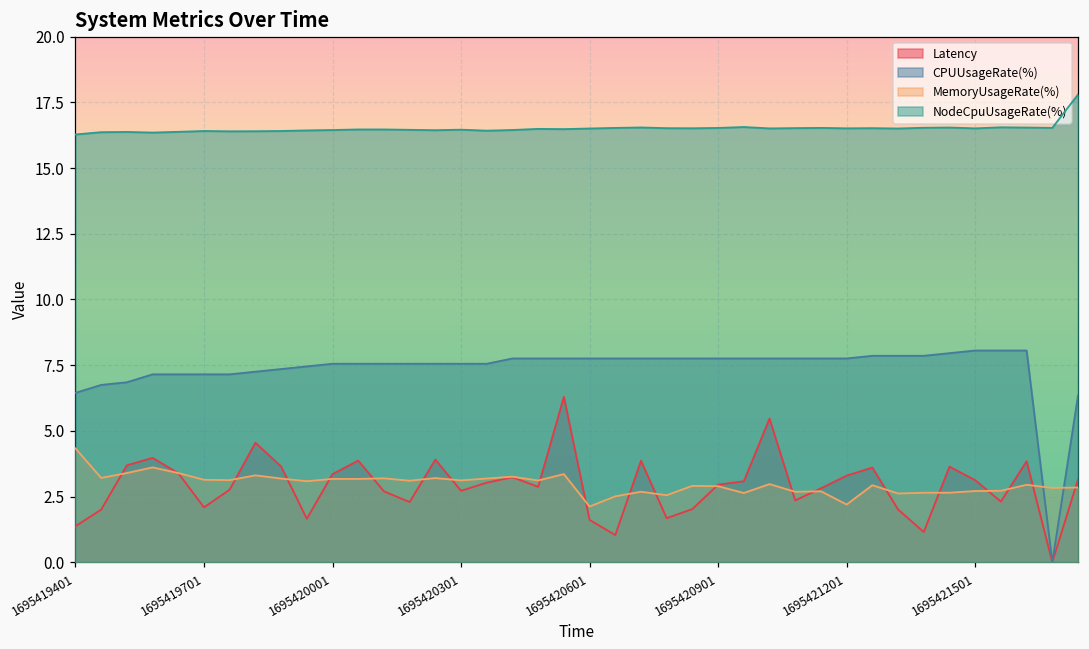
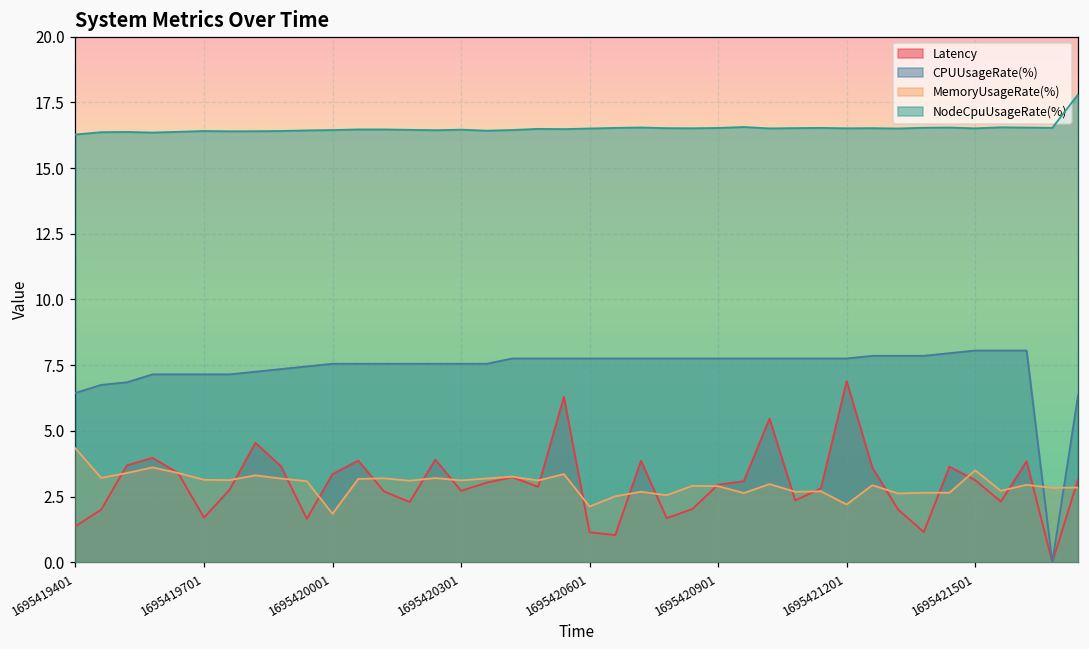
Latency, 1695419701: 2.1 -> 1.7
MemoryUsageRate(%), 1695420001: 3.2 -> 1.8
Latency, 1695420601: 1.6 -> 1.1
Latency, 1695421201: 3.3 -> 6.9
MemoryUsageRate(%), 1695421501: 2.7 -> 3.5
